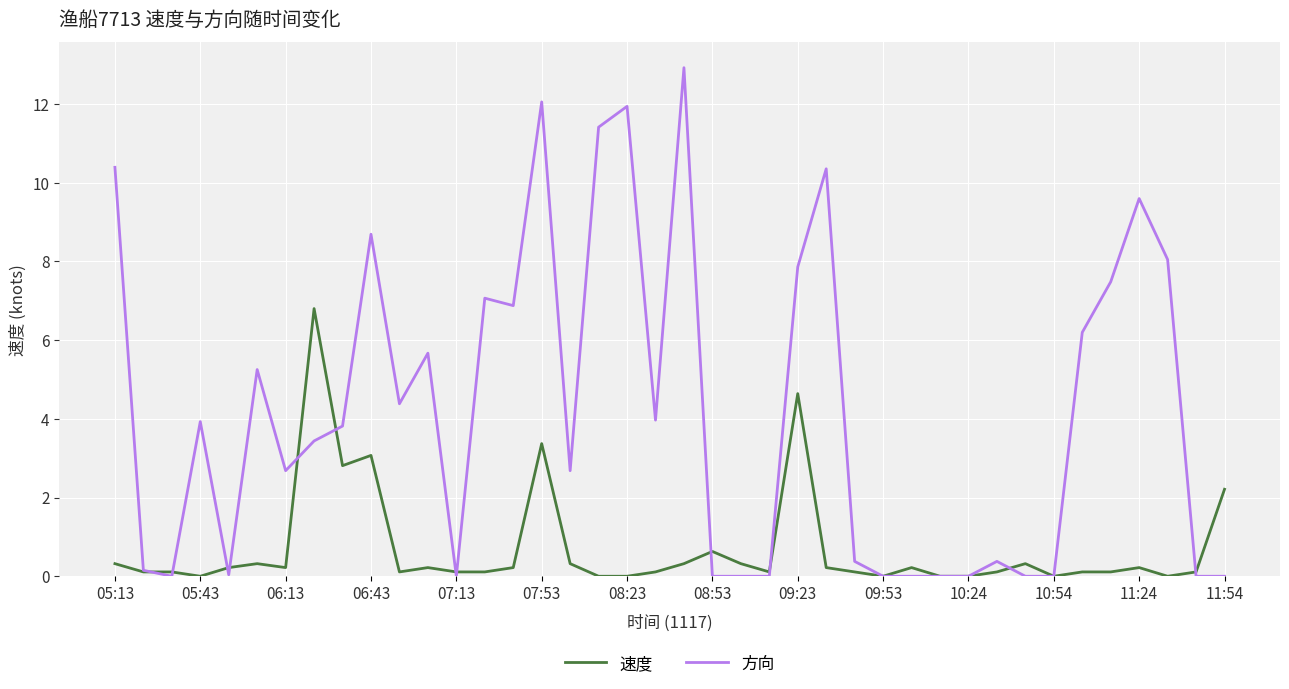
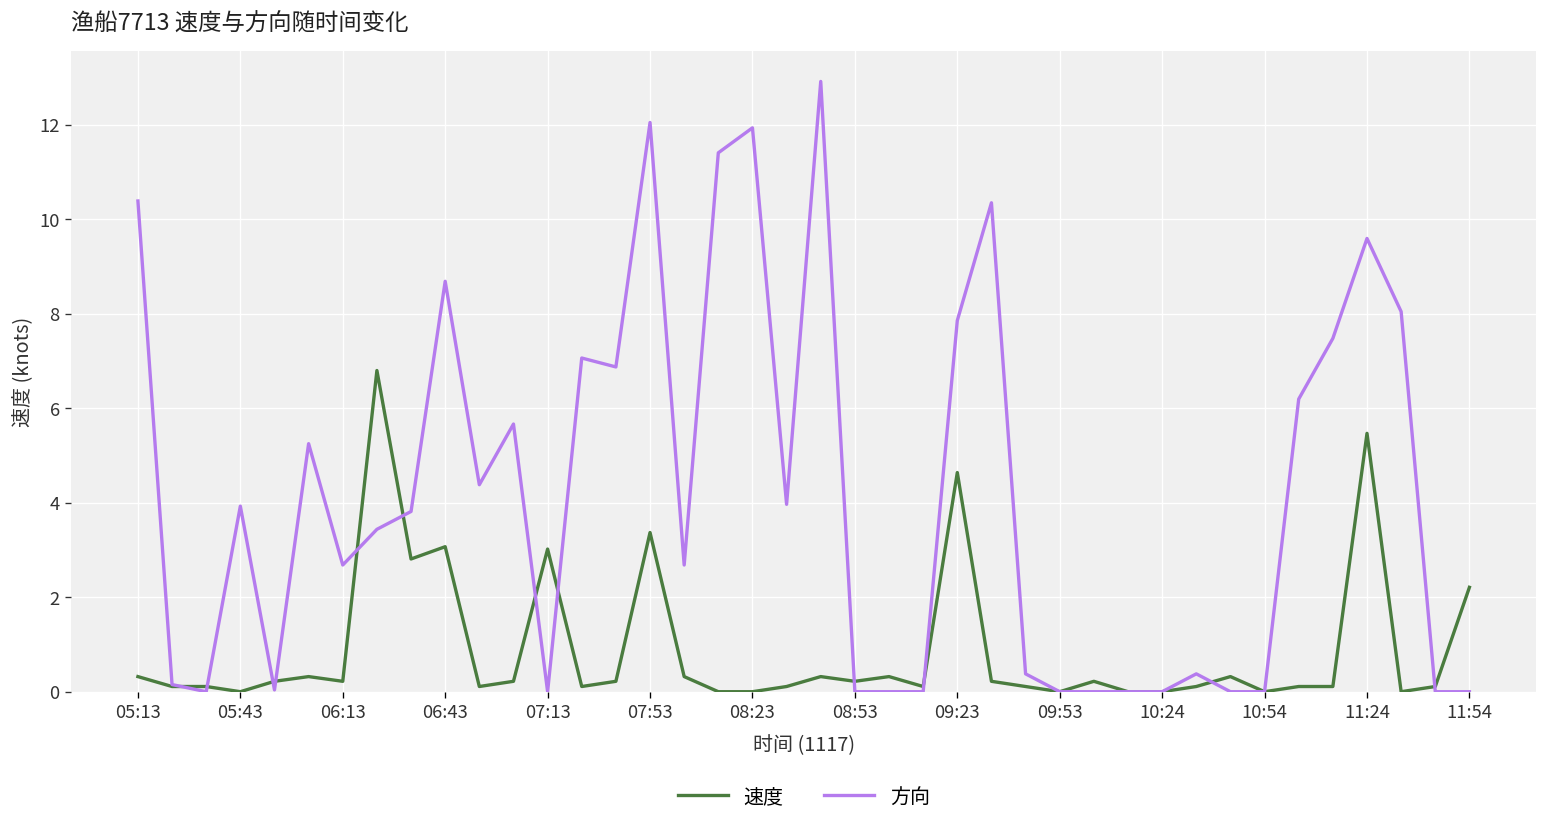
速度, 07:13: 0.1 -> 3.0
速度, 08:53: 0.6 -> 0.2
速度, 11:24: 0.2 -> 5.5
